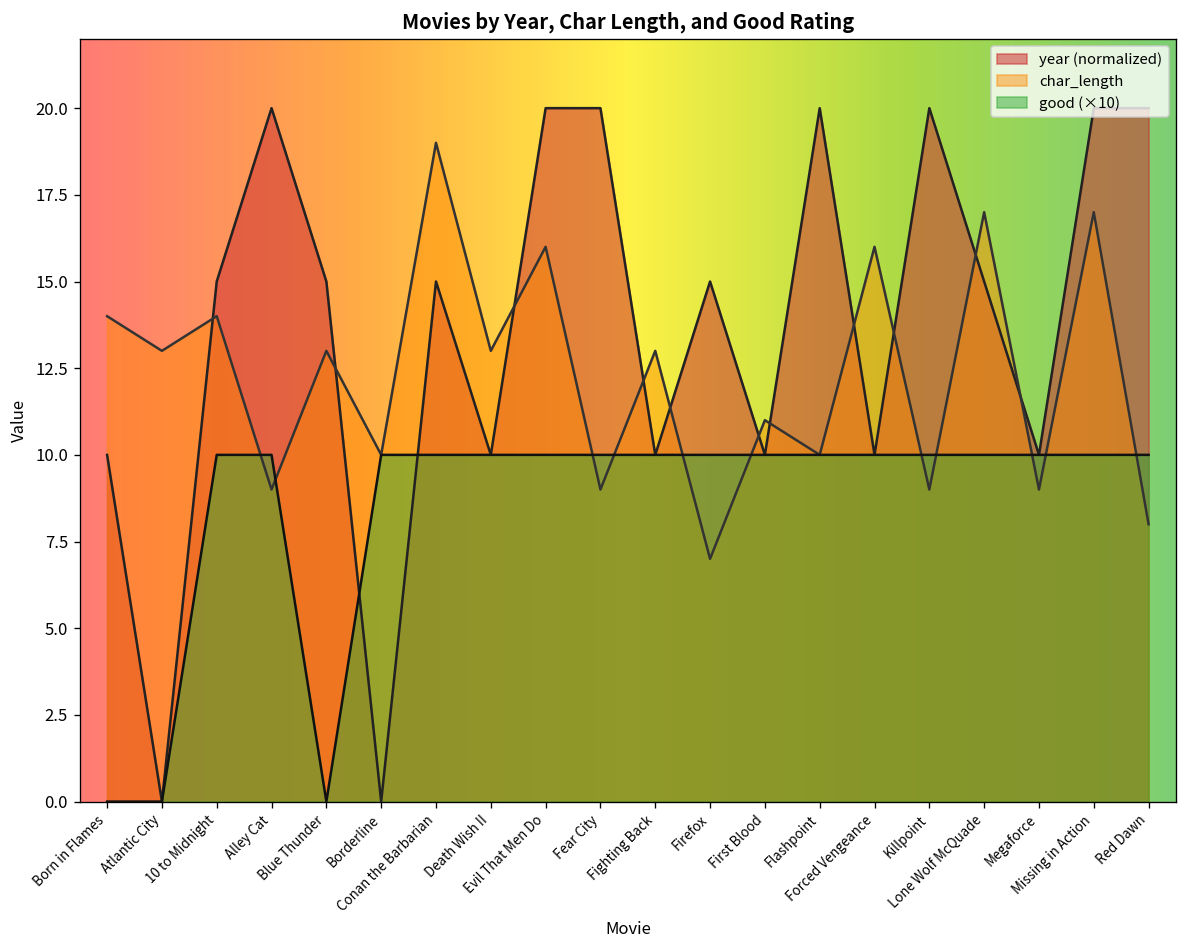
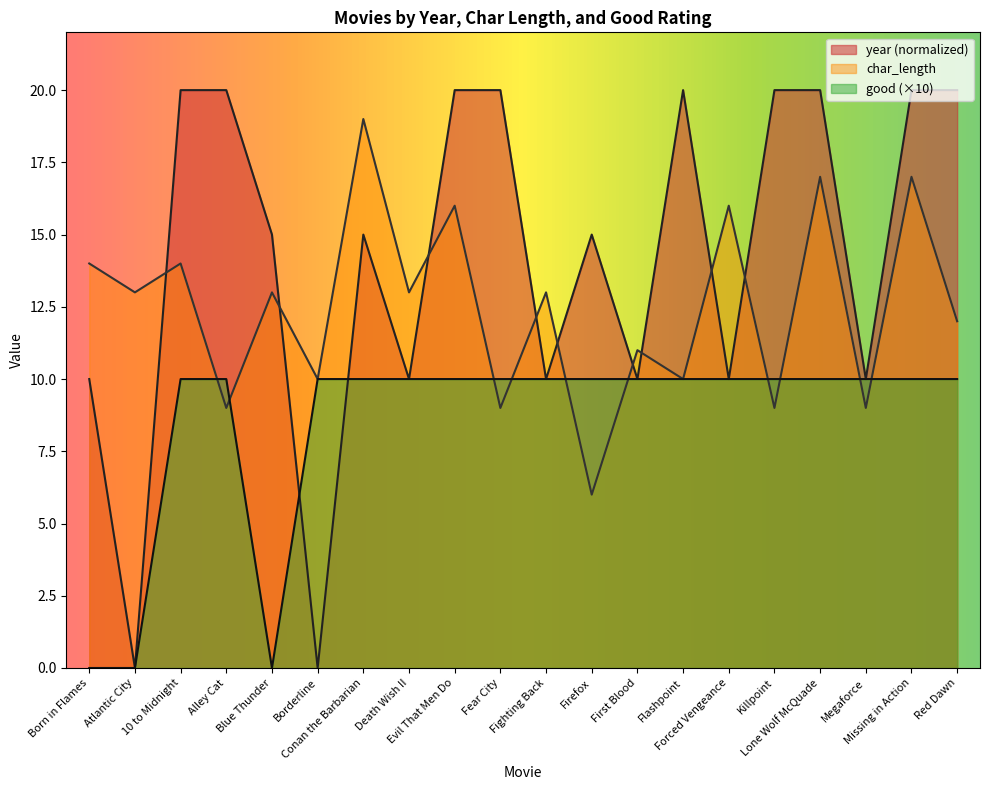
year (normalized), 10 to Midnight: 15.0 -> 20.0
char_length, Firefox: 7 -> 6
year (normalized), Lone Wolf McQuade: 15.0 -> 20.0
char_length, Red Dawn: 8 -> 12
